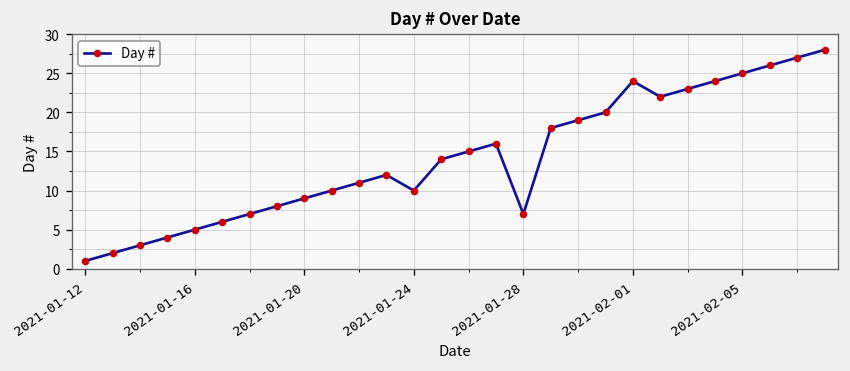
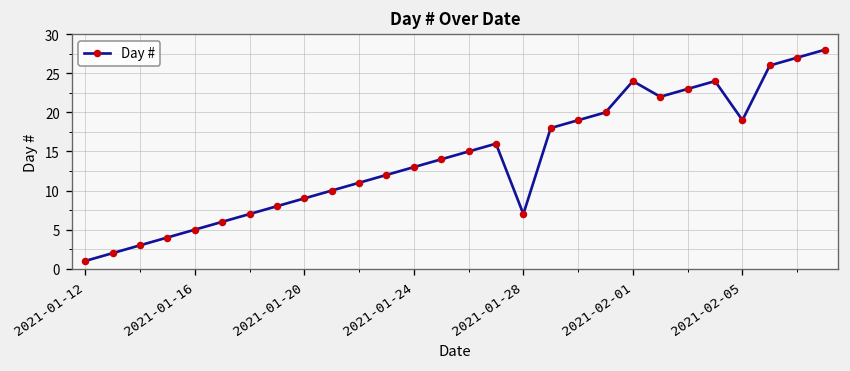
2021-01-24: 10 -> 13
2021-02-05: 25 -> 19
